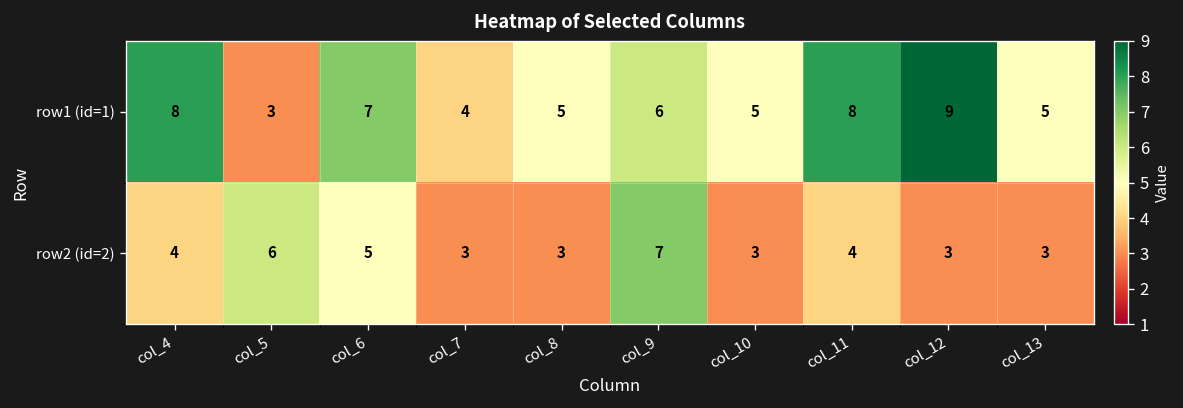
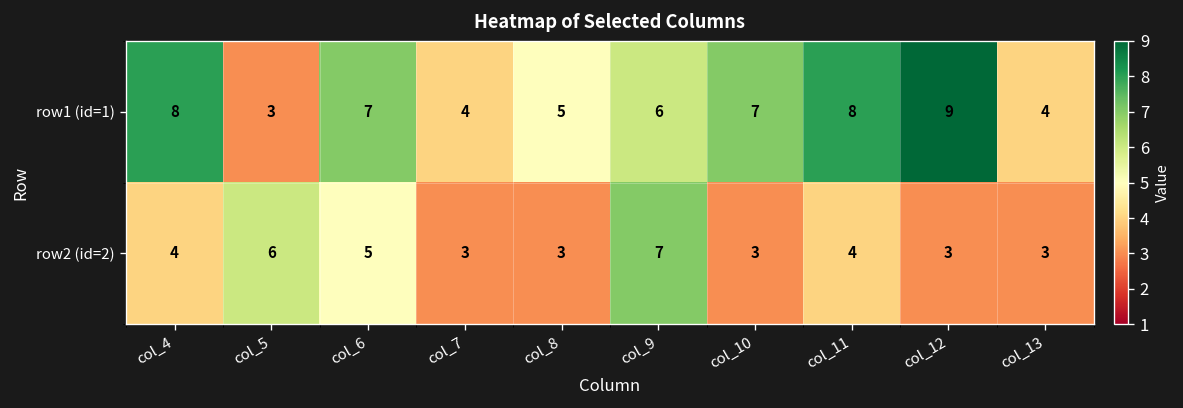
row1 (id=1), col_10: 5 -> 7
row1 (id=1), col_13: 5 -> 4
